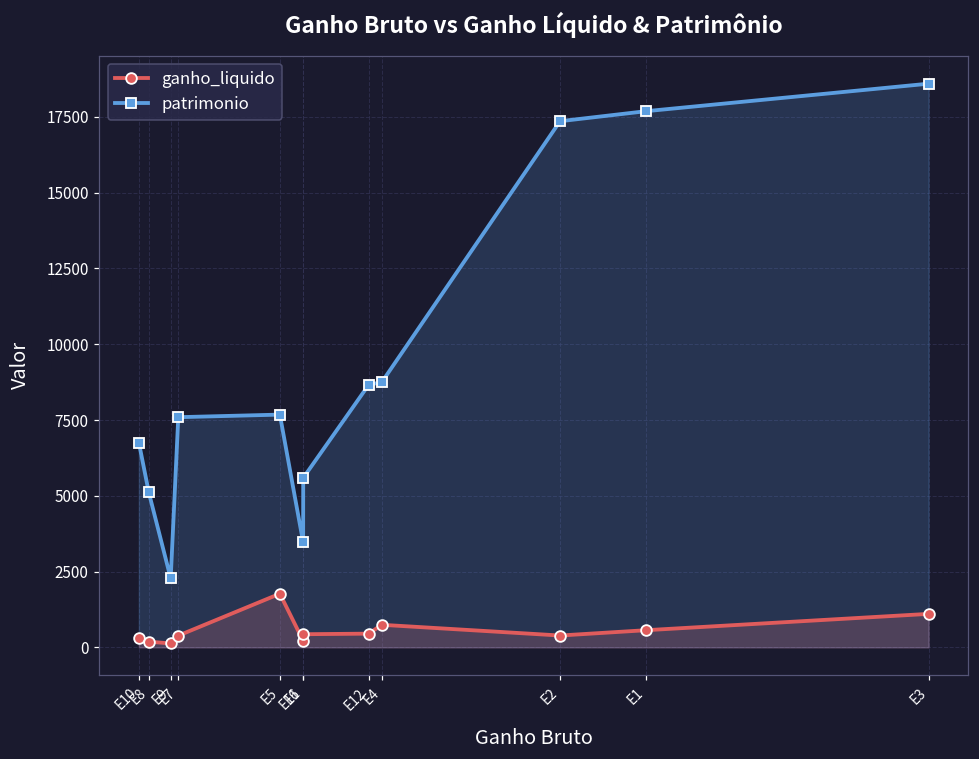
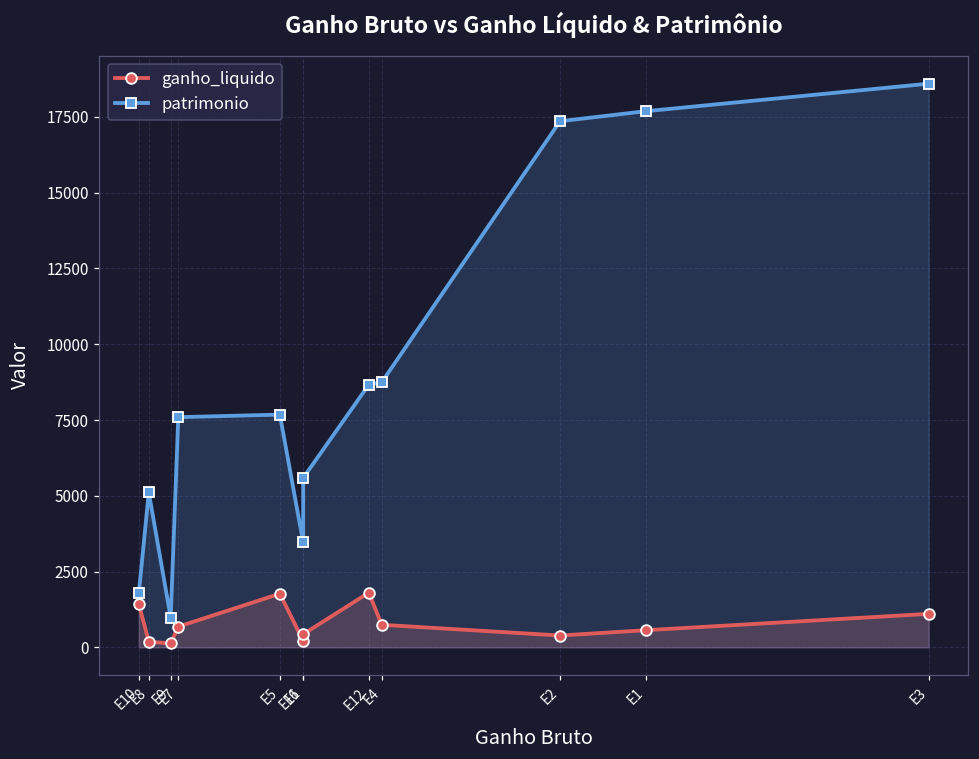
ganho_liquido, E10: 300 -> 1400
patrimonio, E10: 6800 -> 1800
patrimonio, E9: 2300 -> 1000
ganho_liquido, E7: 400 -> 700
ganho_liquido, E12: 500 -> 1800
